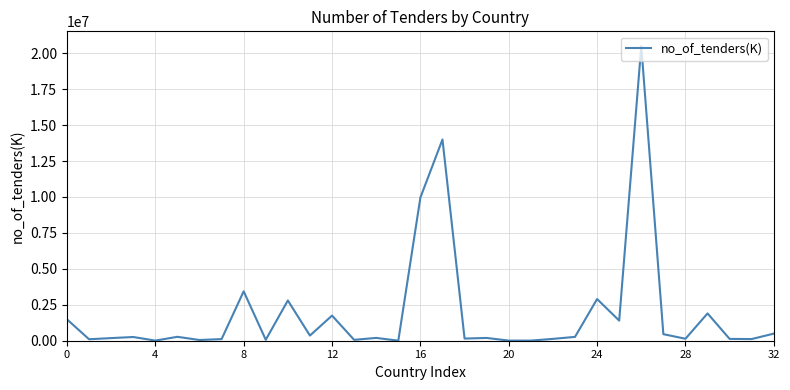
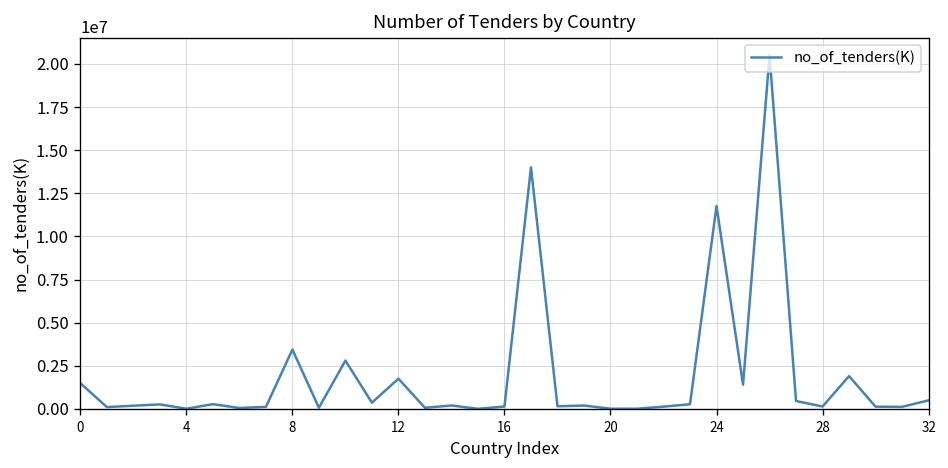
16: 10000000 -> 100000
24: 2900000 -> 11800000
